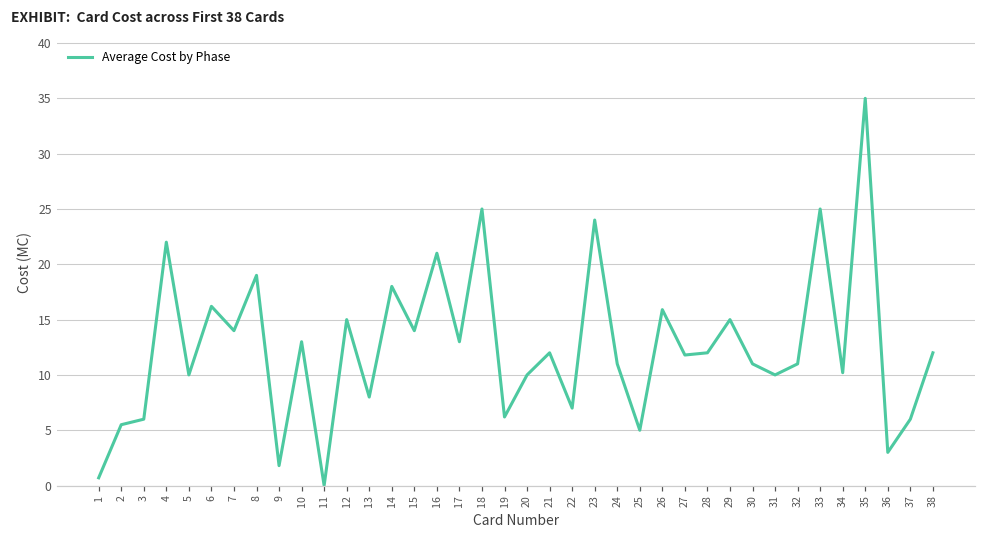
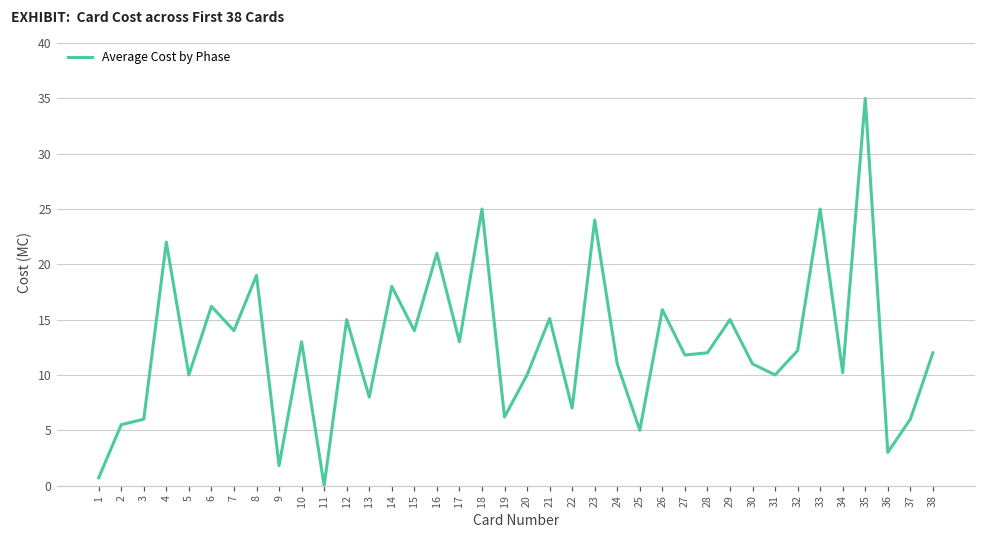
21: 12.0 -> 15.1
32: 11.0 -> 12.2
